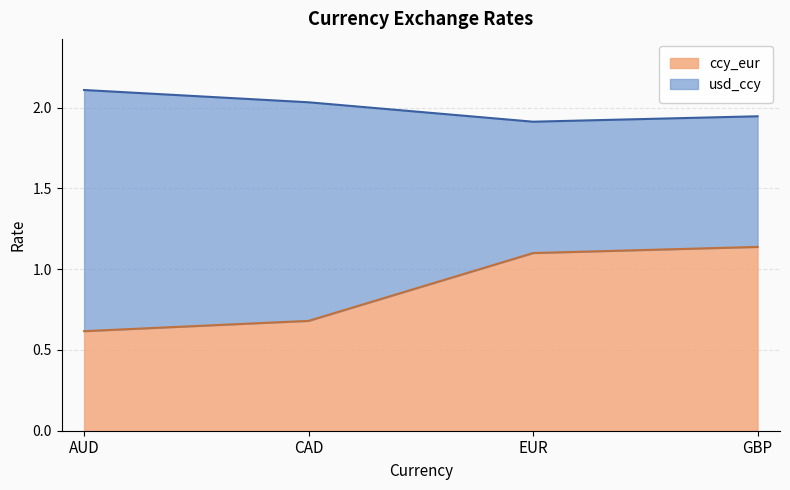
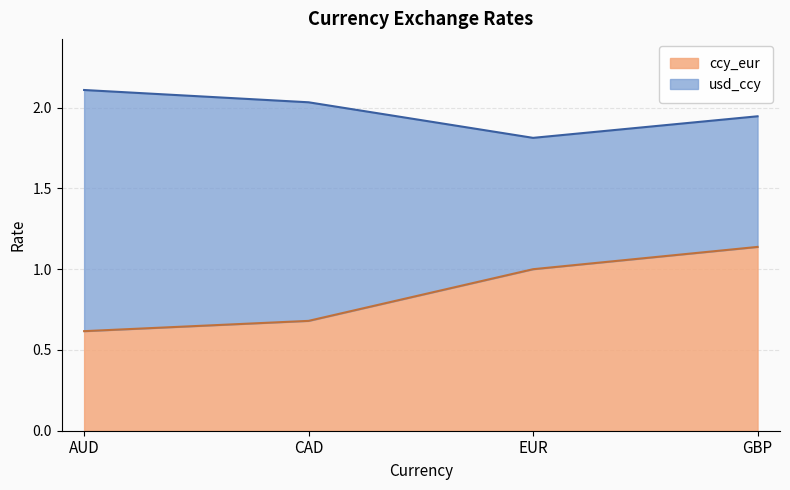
ccy_eur, EUR: 1.1 -> 1.0
